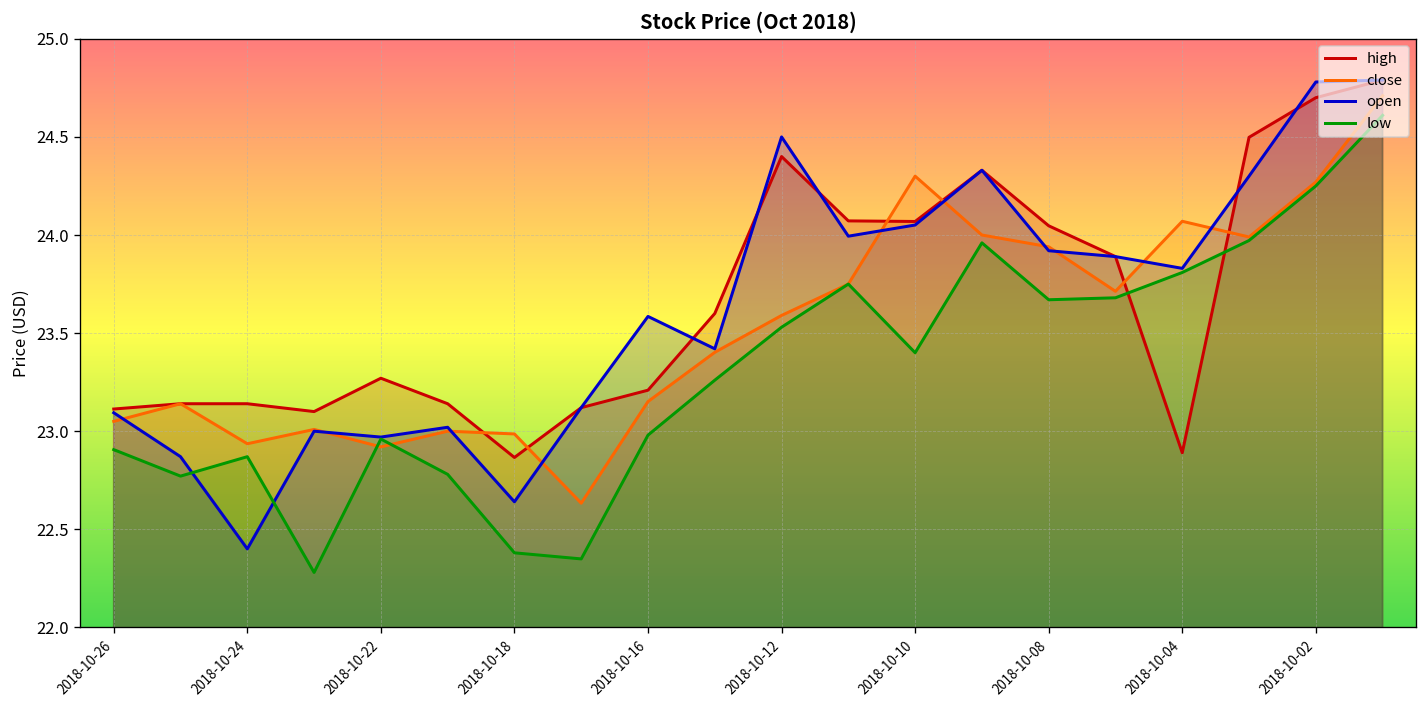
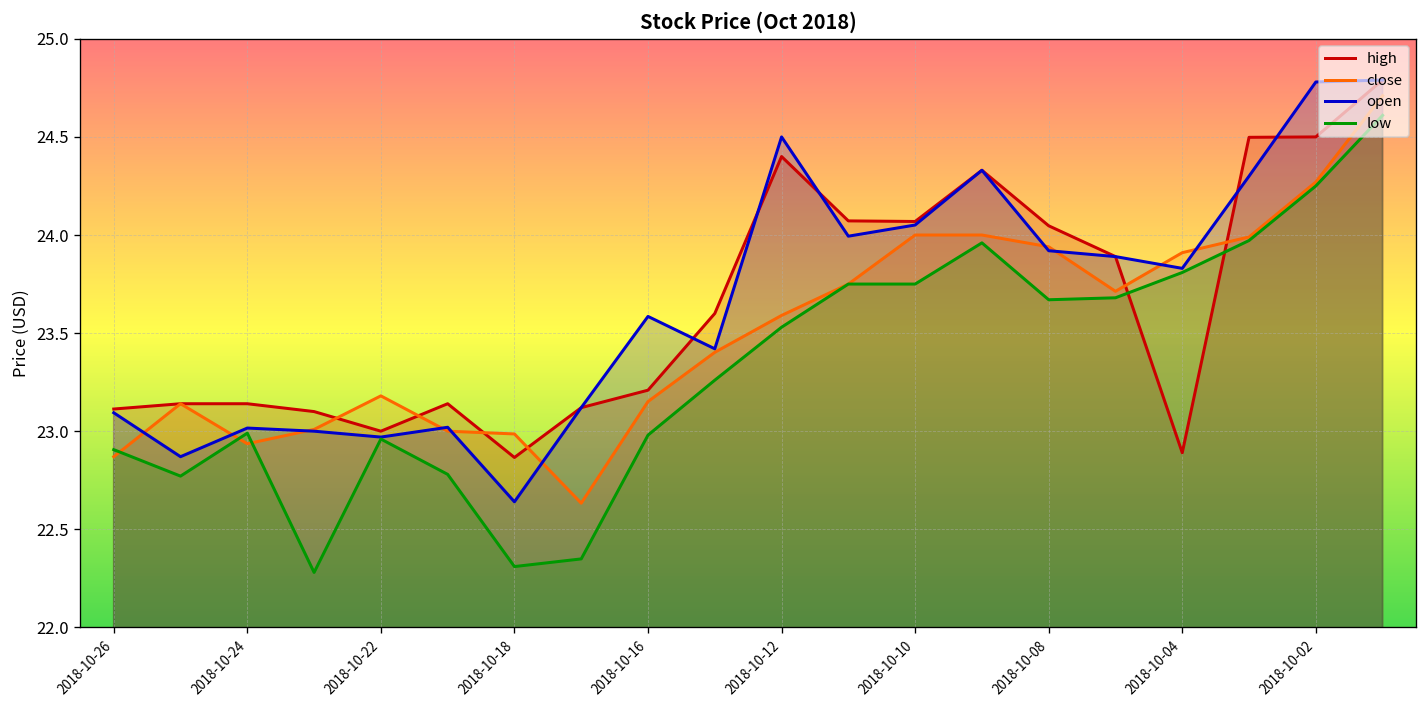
close, 2018-10-26: 23.05 -> 22.87
open, 2018-10-24: 22.40 -> 23.02
low, 2018-10-24: 22.87 -> 22.99
high, 2018-10-22: 23.27 -> 23.00
close, 2018-10-22: 22.92 -> 23.18
low, 2018-10-18: 22.38 -> 22.31
close, 2018-10-10: 24.3 -> 24.0
low, 2018-10-10: 23.40 -> 23.75
close, 2018-10-04: 24.07 -> 23.91
high, 2018-10-02: 24.7 -> 24.5
